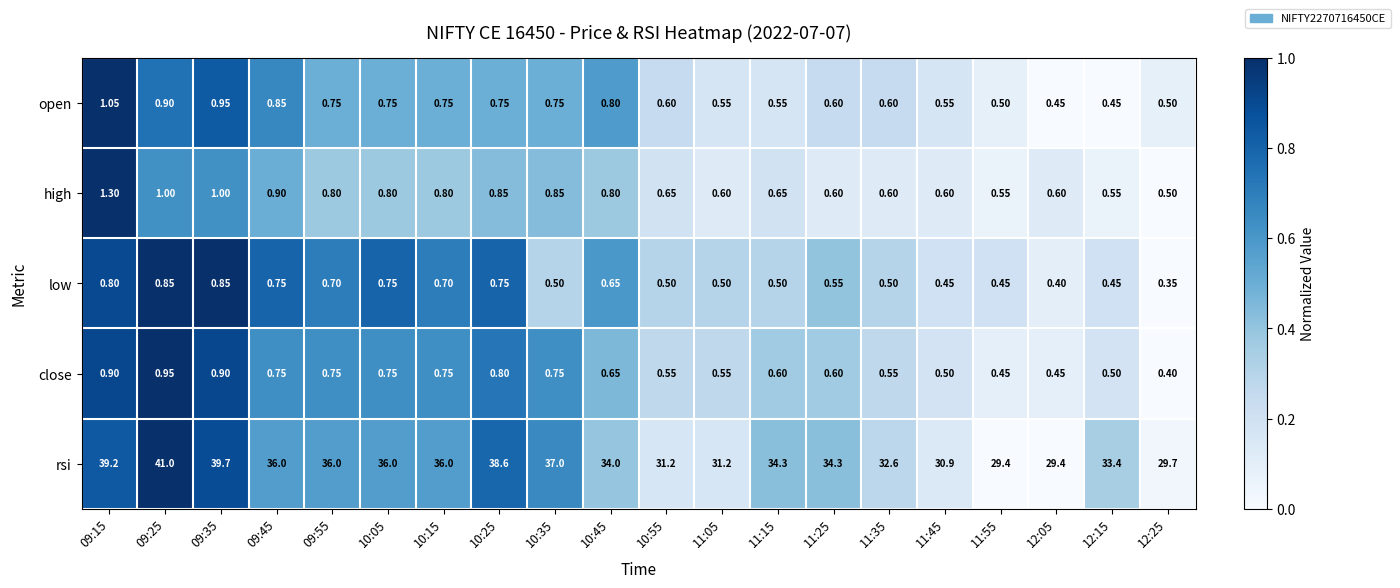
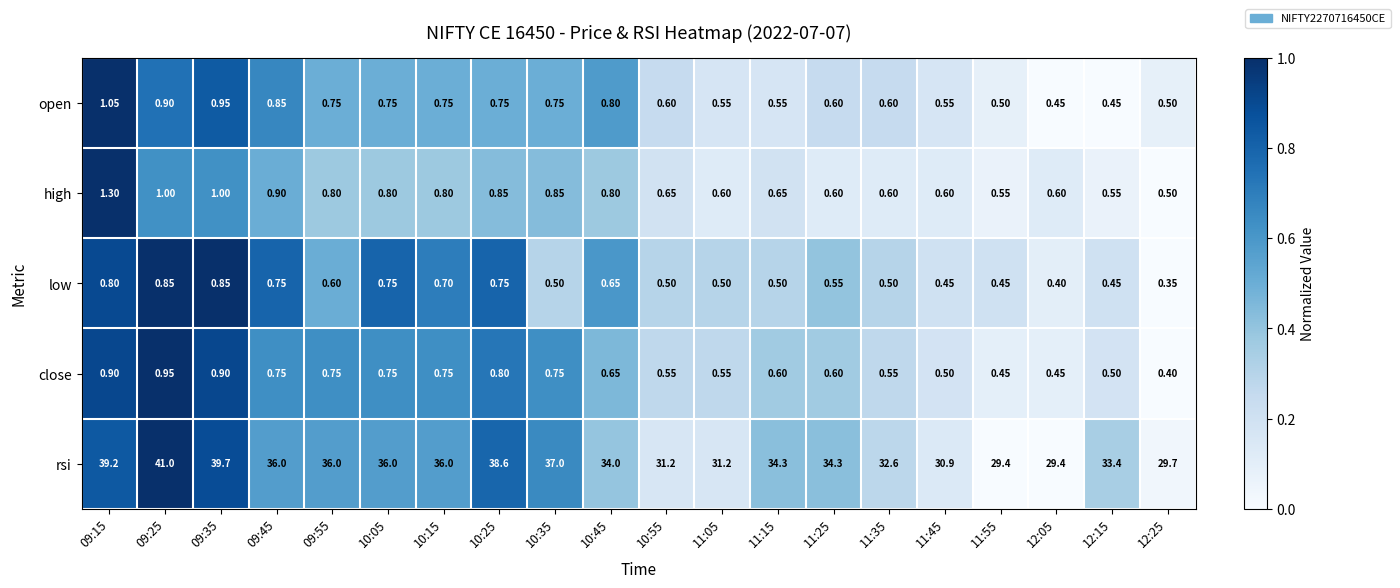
low, 09:55: 0.70 -> 0.60
